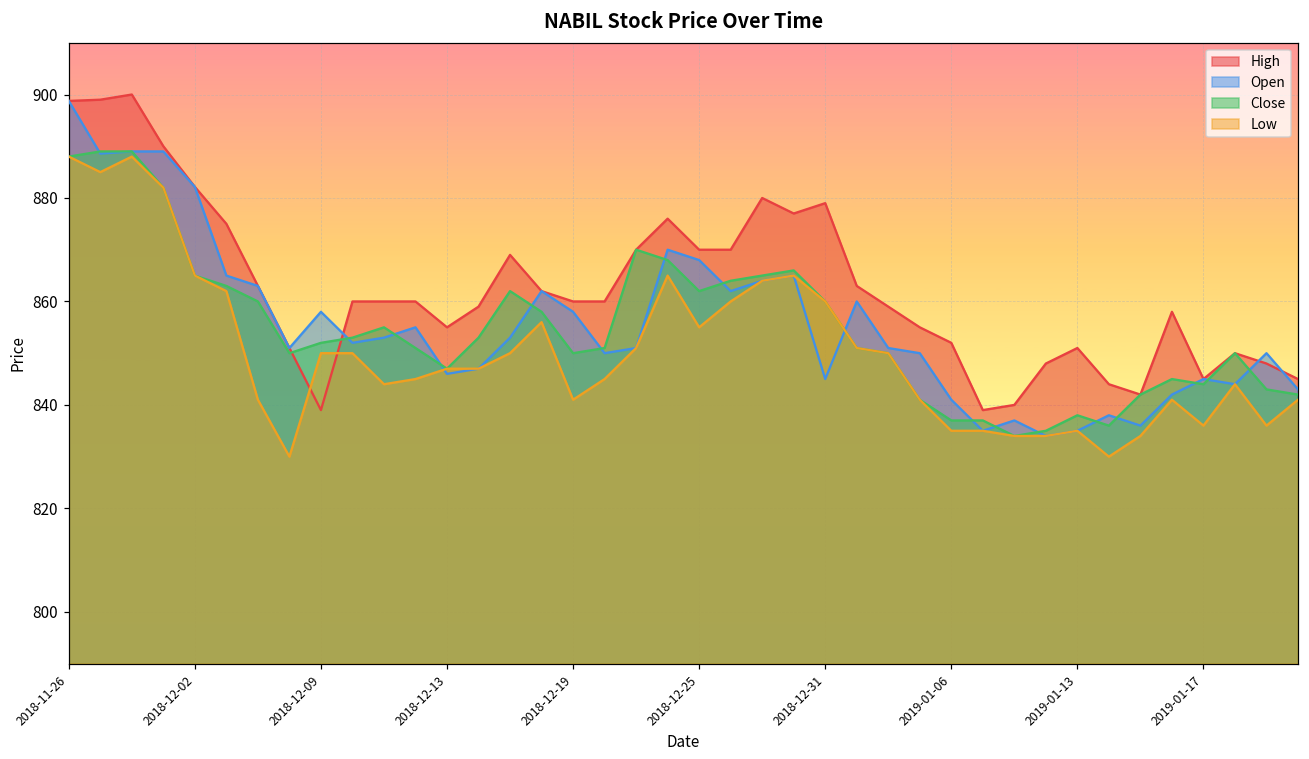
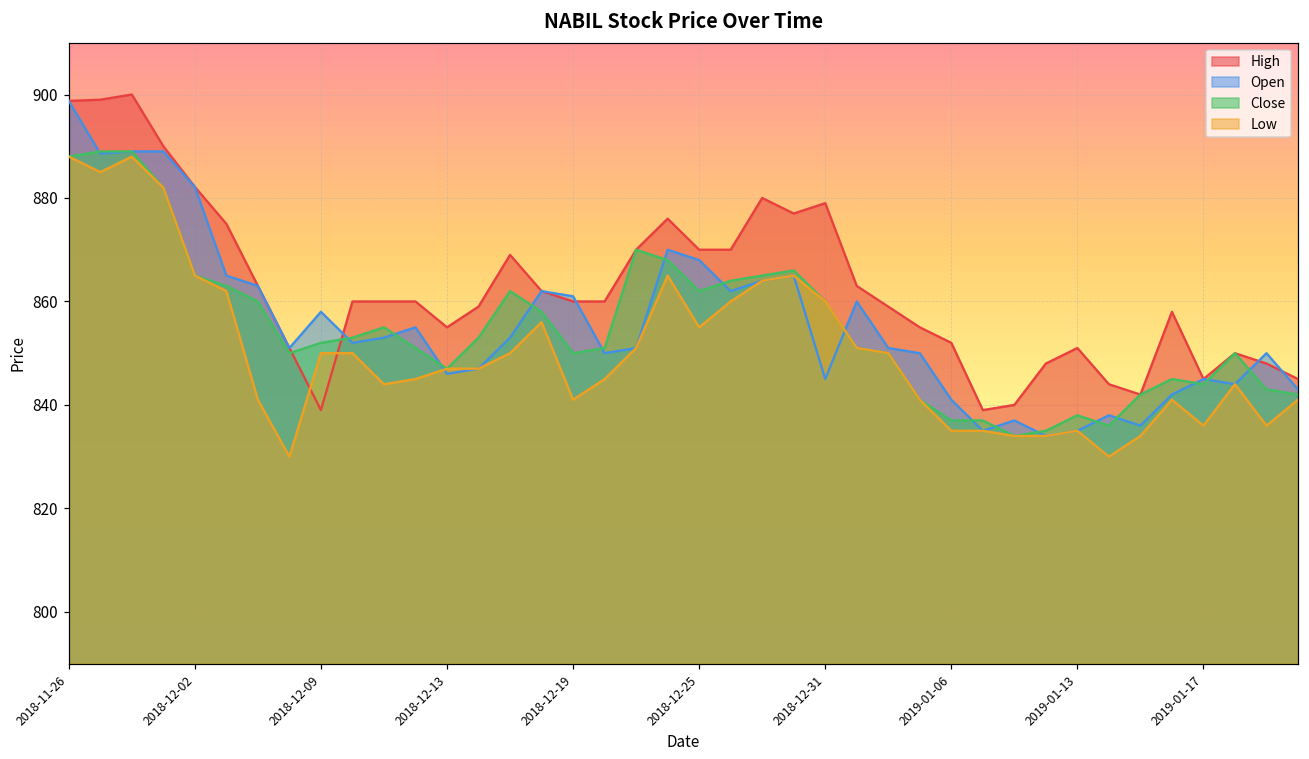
Open, 2018-12-19: 858 -> 861
